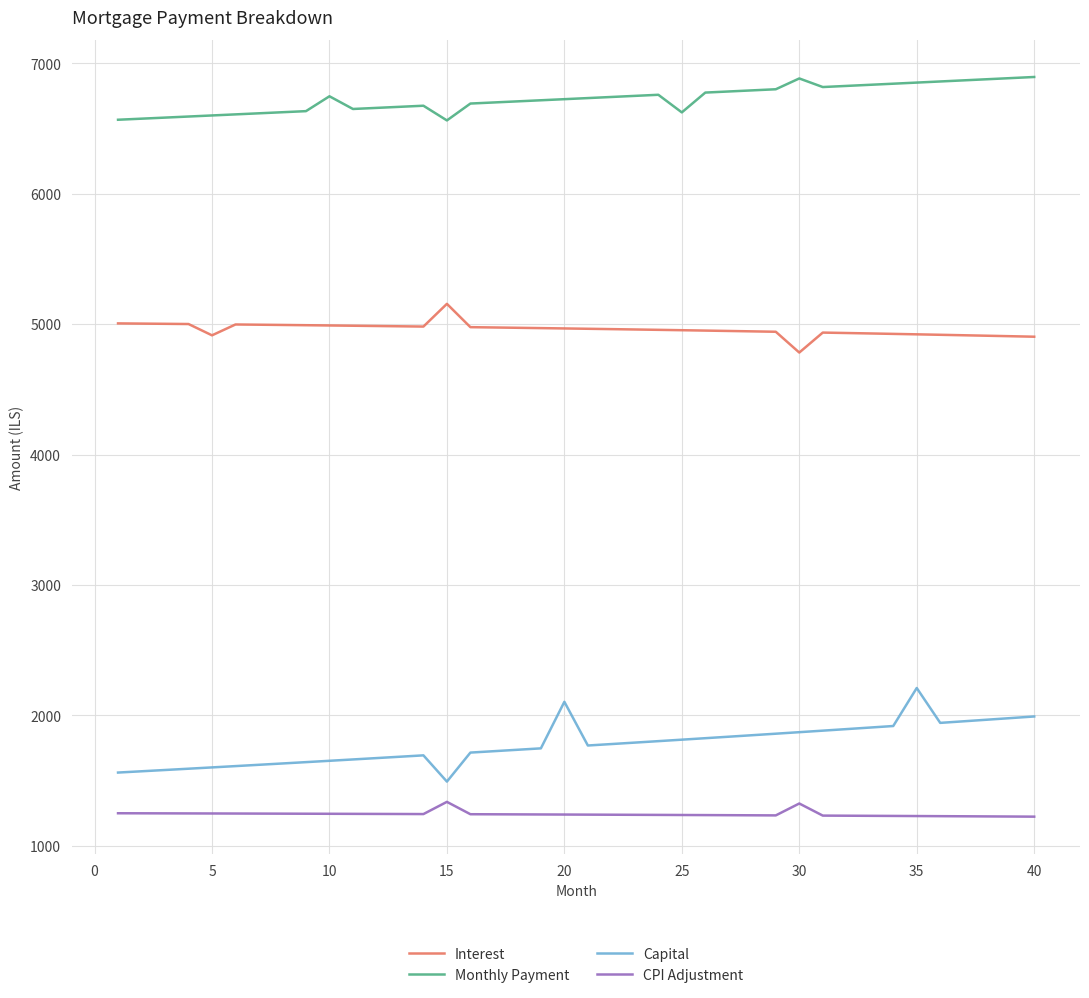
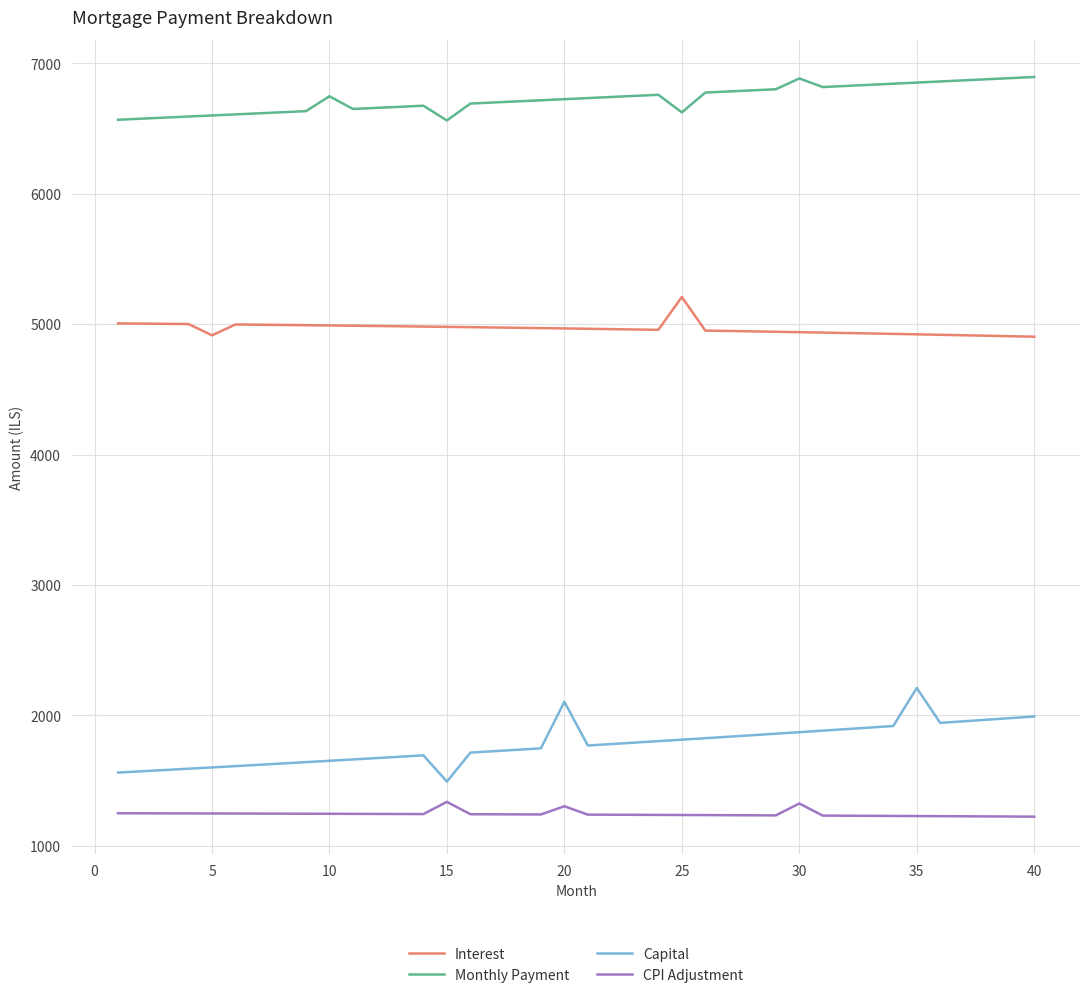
Interest, 15: 5160 -> 4980
CPI Adjustment, 20: 1240 -> 1300
Interest, 25: 4950 -> 5210
Interest, 30: 4780 -> 4940
